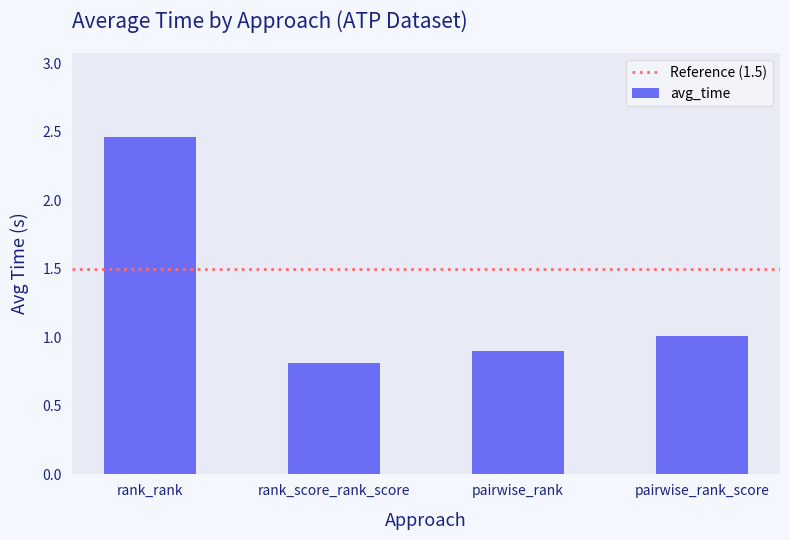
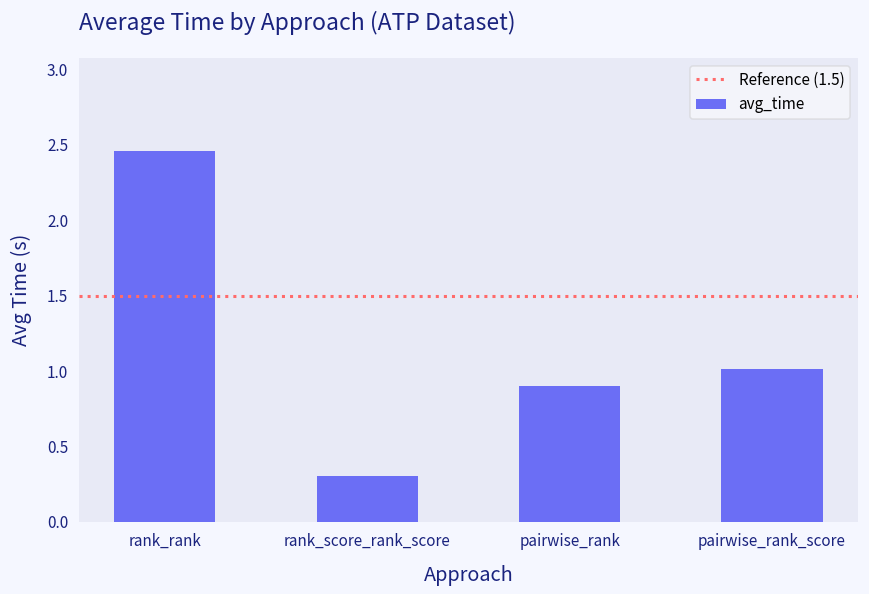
rank_score_rank_score: 0.82 -> 0.31
